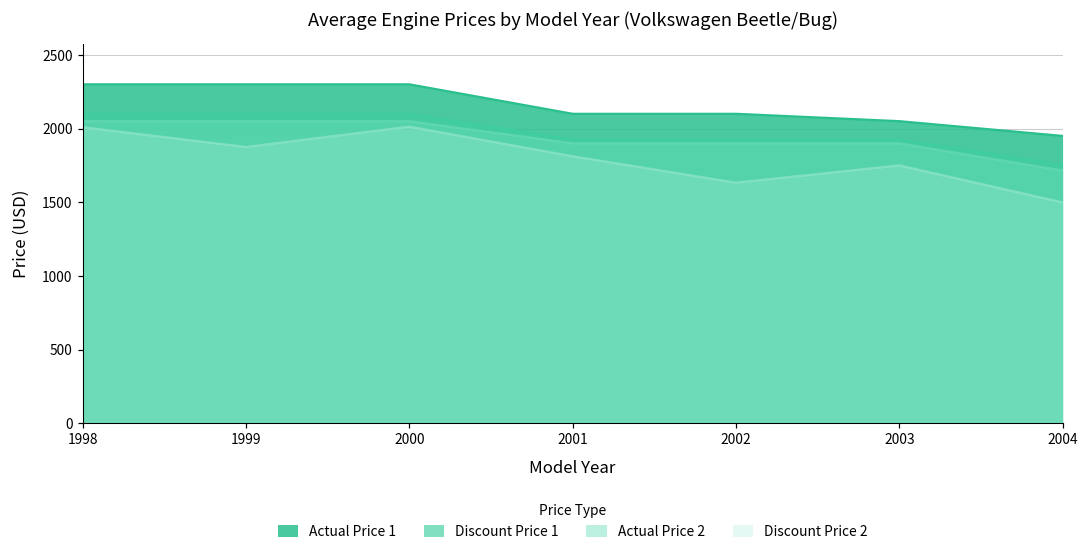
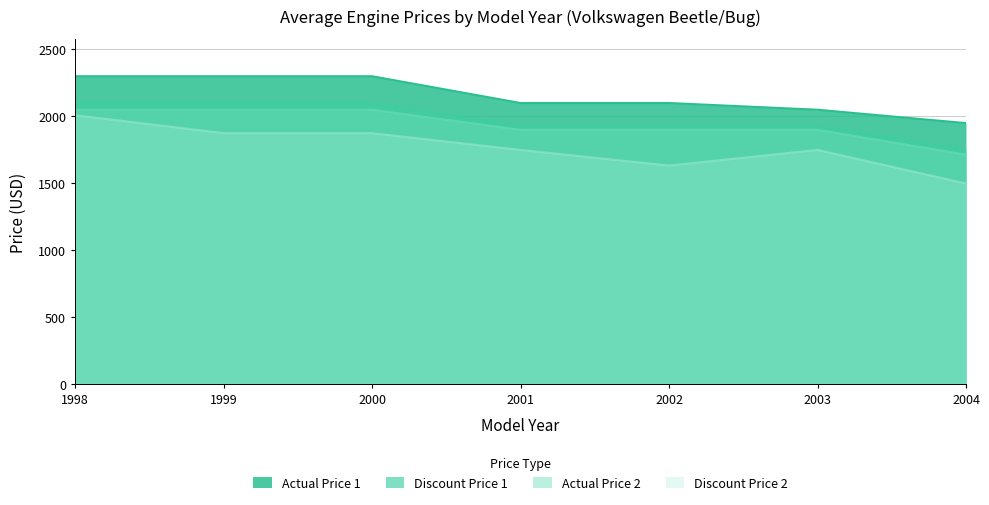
Discount Price 2, 2000: 2010 -> 1880
Discount Price 2, 2001: 1810 -> 1750
